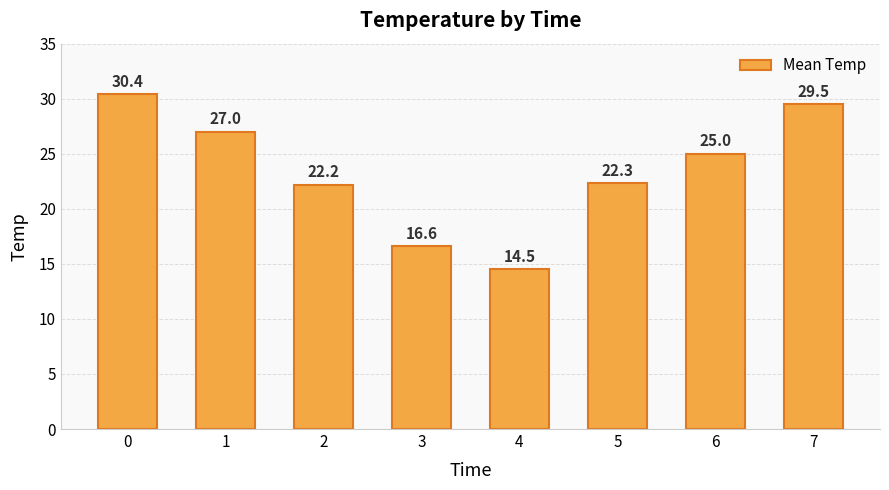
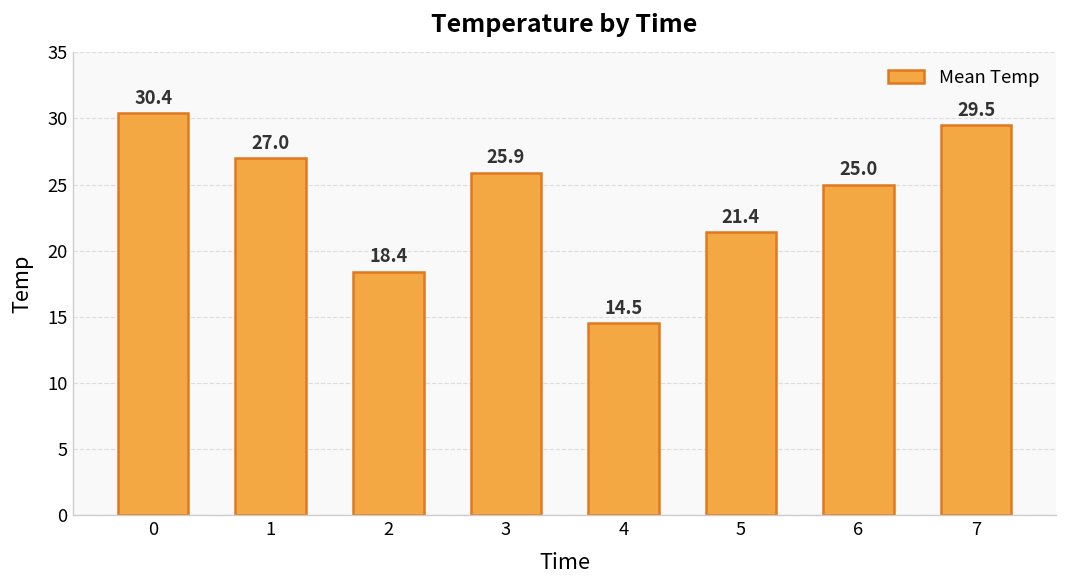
2: 22.2 -> 18.4
3: 16.6 -> 25.9
5: 22.3 -> 21.4
